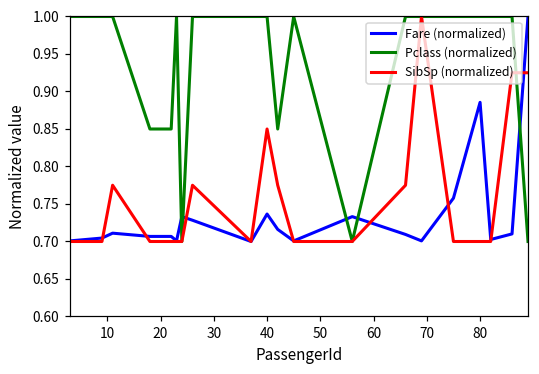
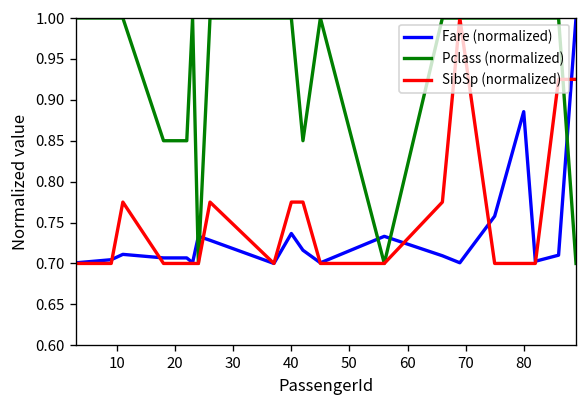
SibSp (normalized), 40: 0.85 -> 0.77
